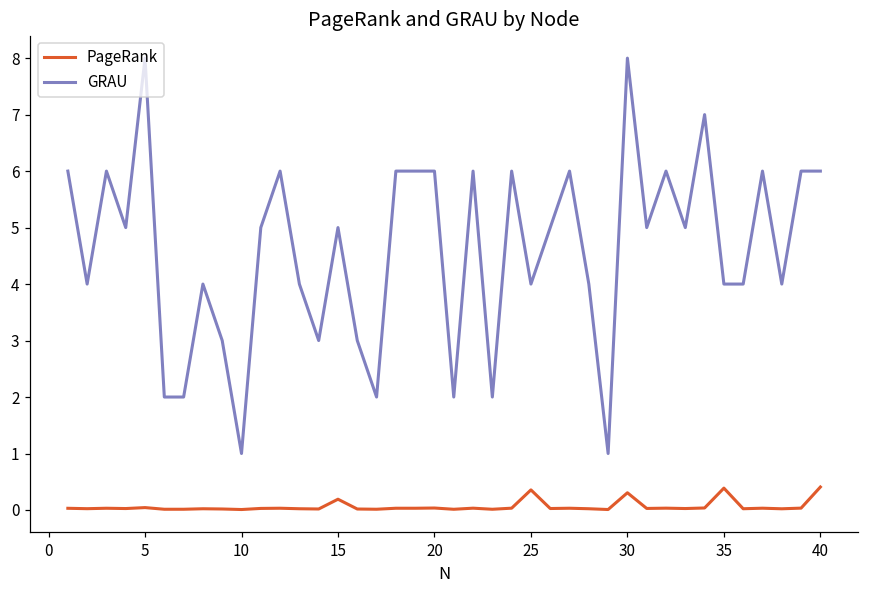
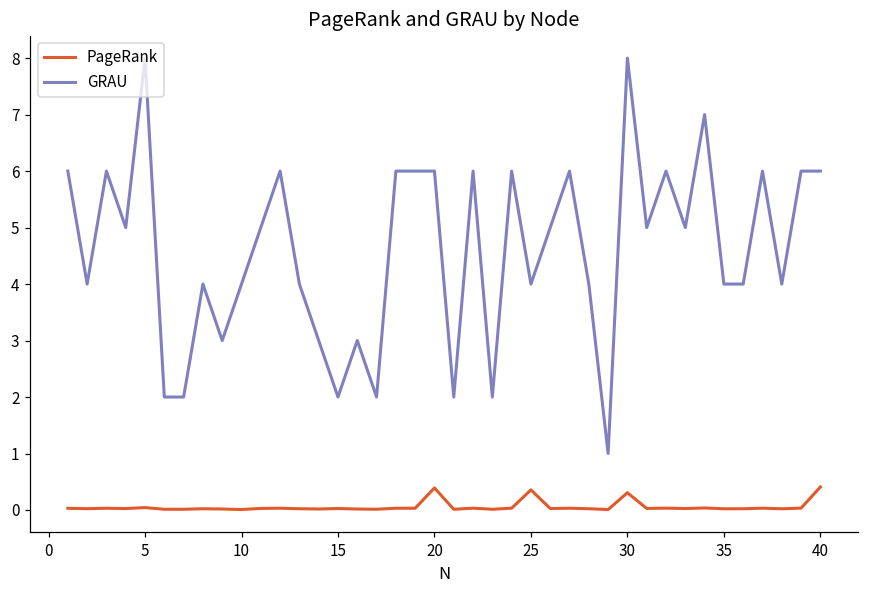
GRAU, 10: 1 -> 4
PageRank, 15: 0.2 -> 0.0
GRAU, 15: 5 -> 2
PageRank, 20: 0.0 -> 0.4
PageRank, 35: 0.4 -> 0.0
